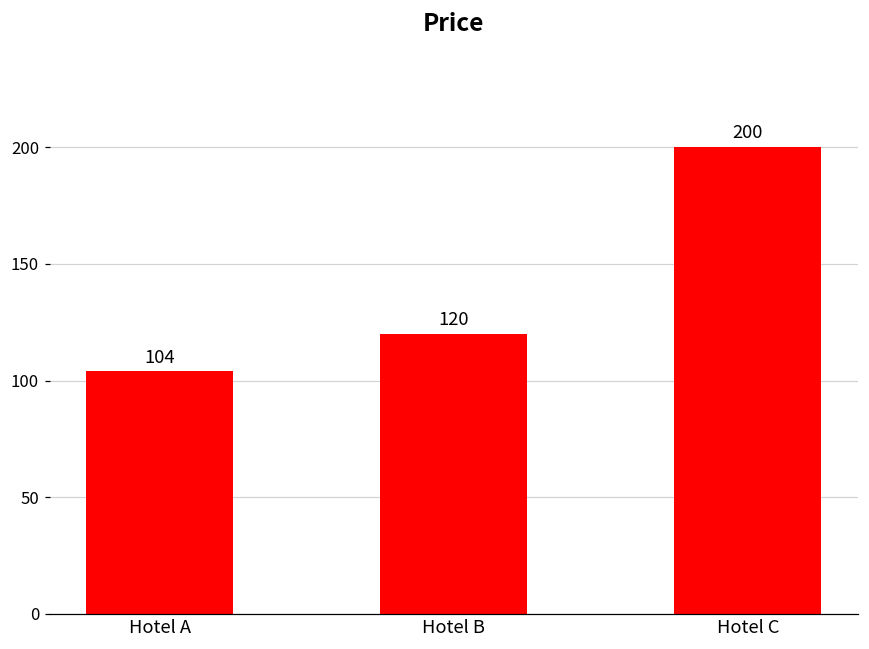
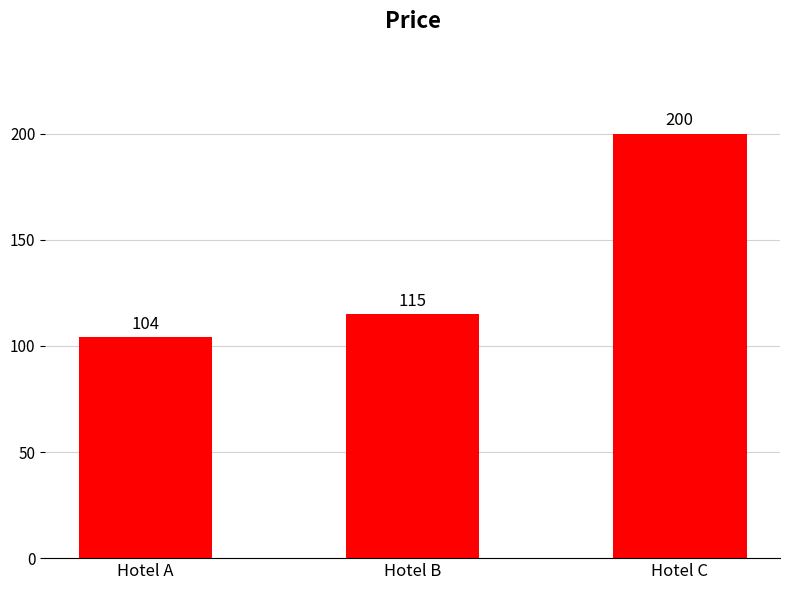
Hotel B: 120 -> 115
